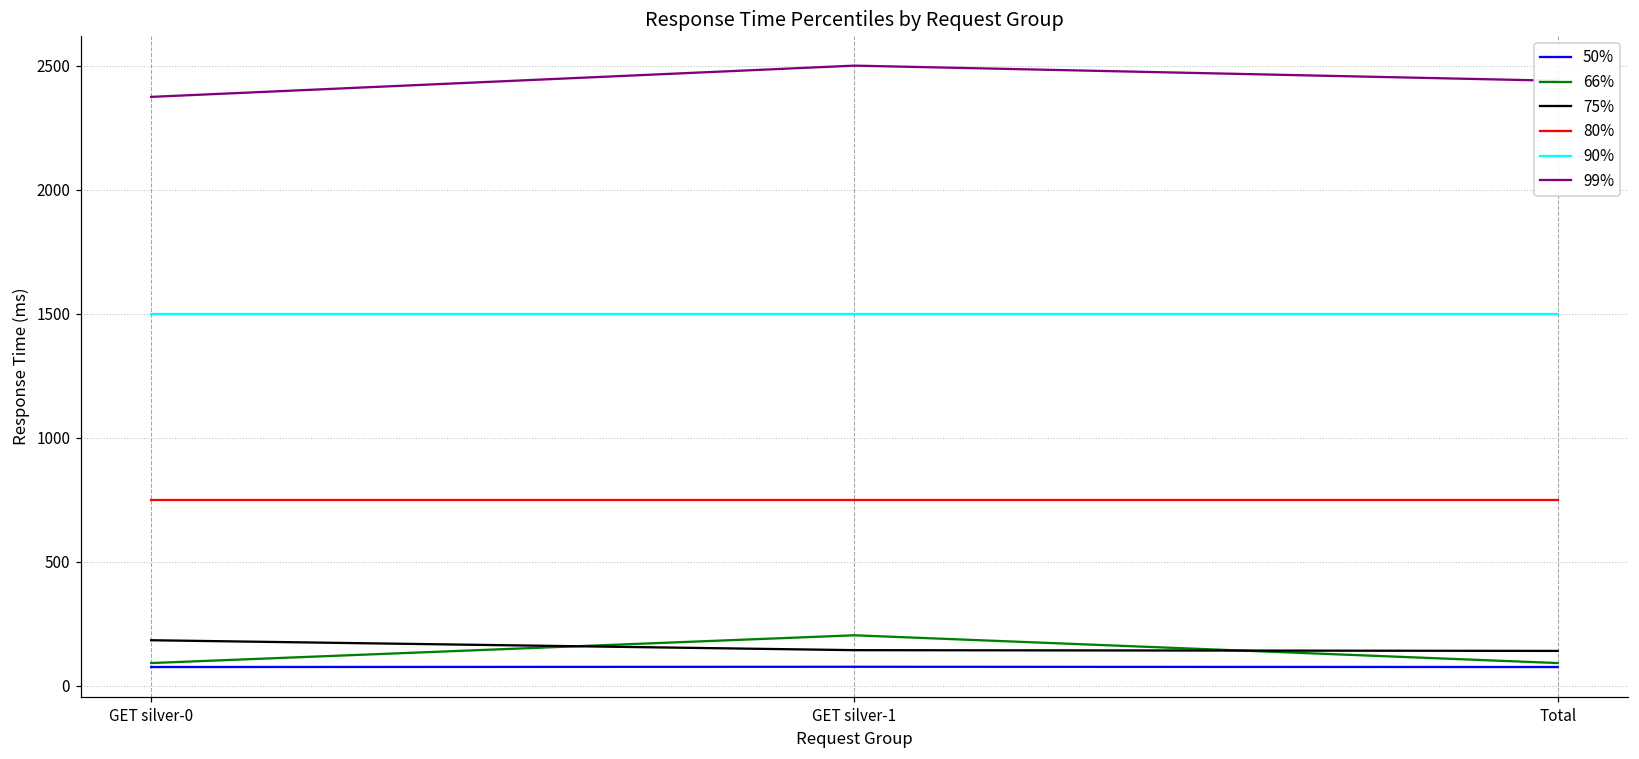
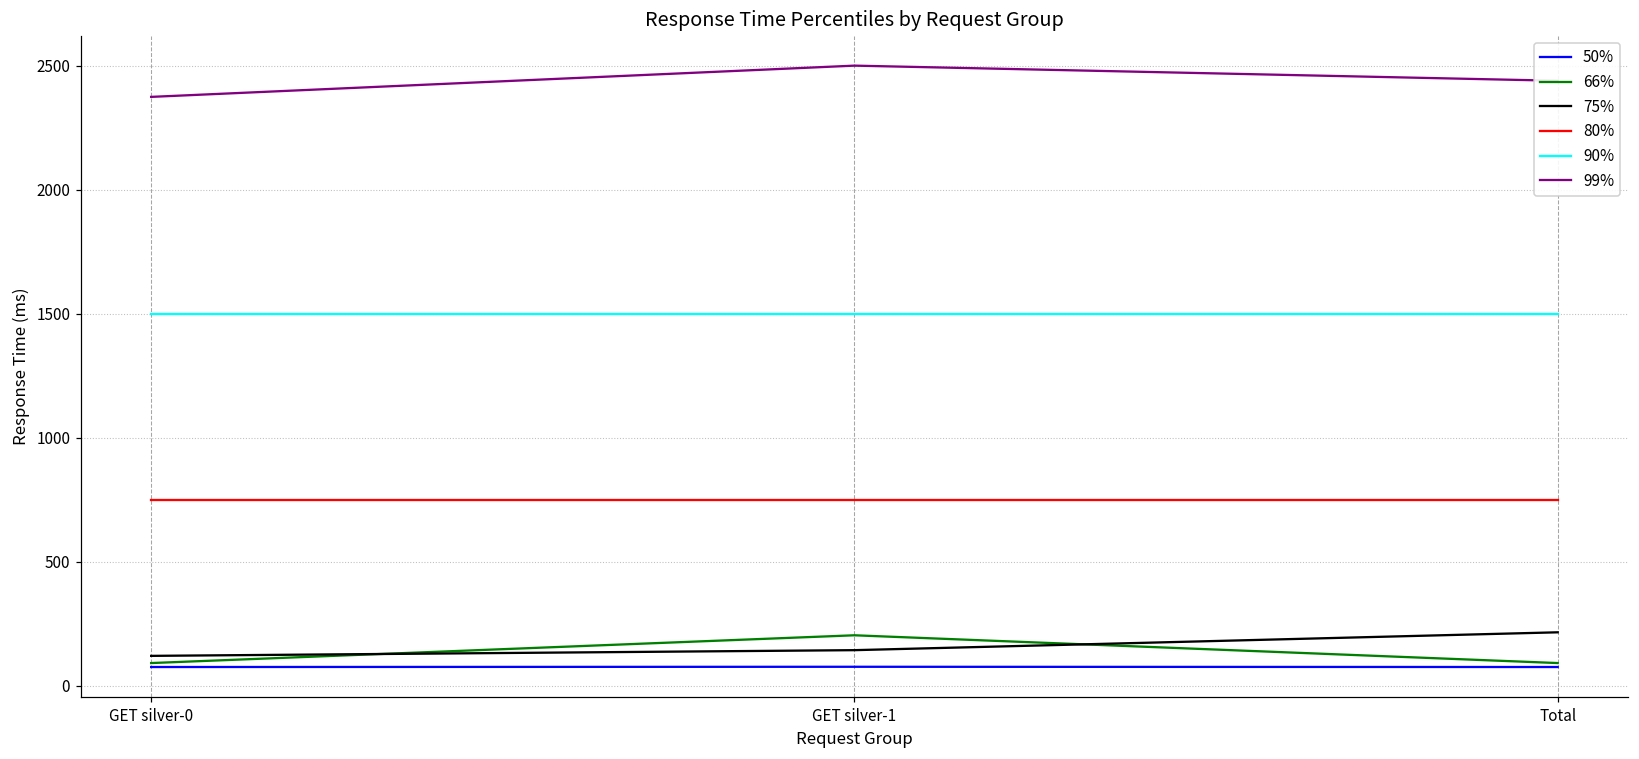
75%, GET silver-0: 180 -> 120
75%, Total: 140 -> 220
